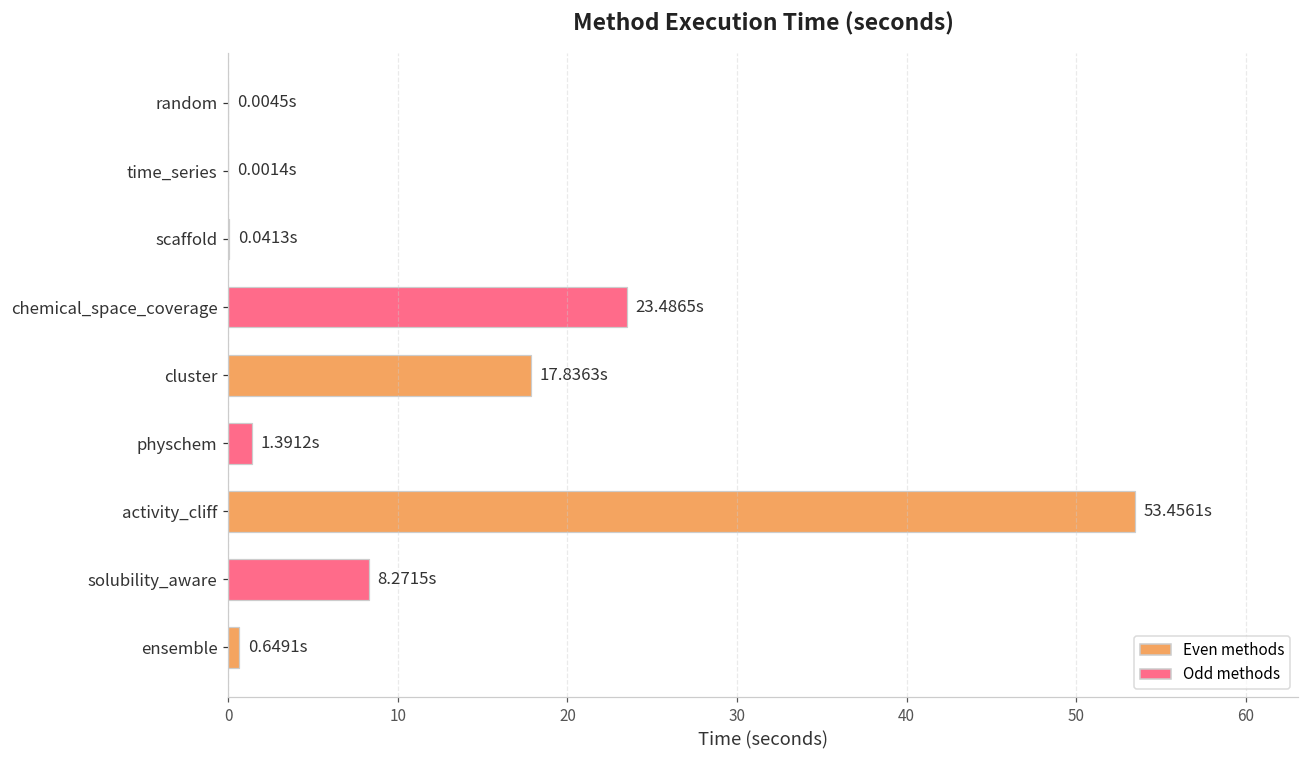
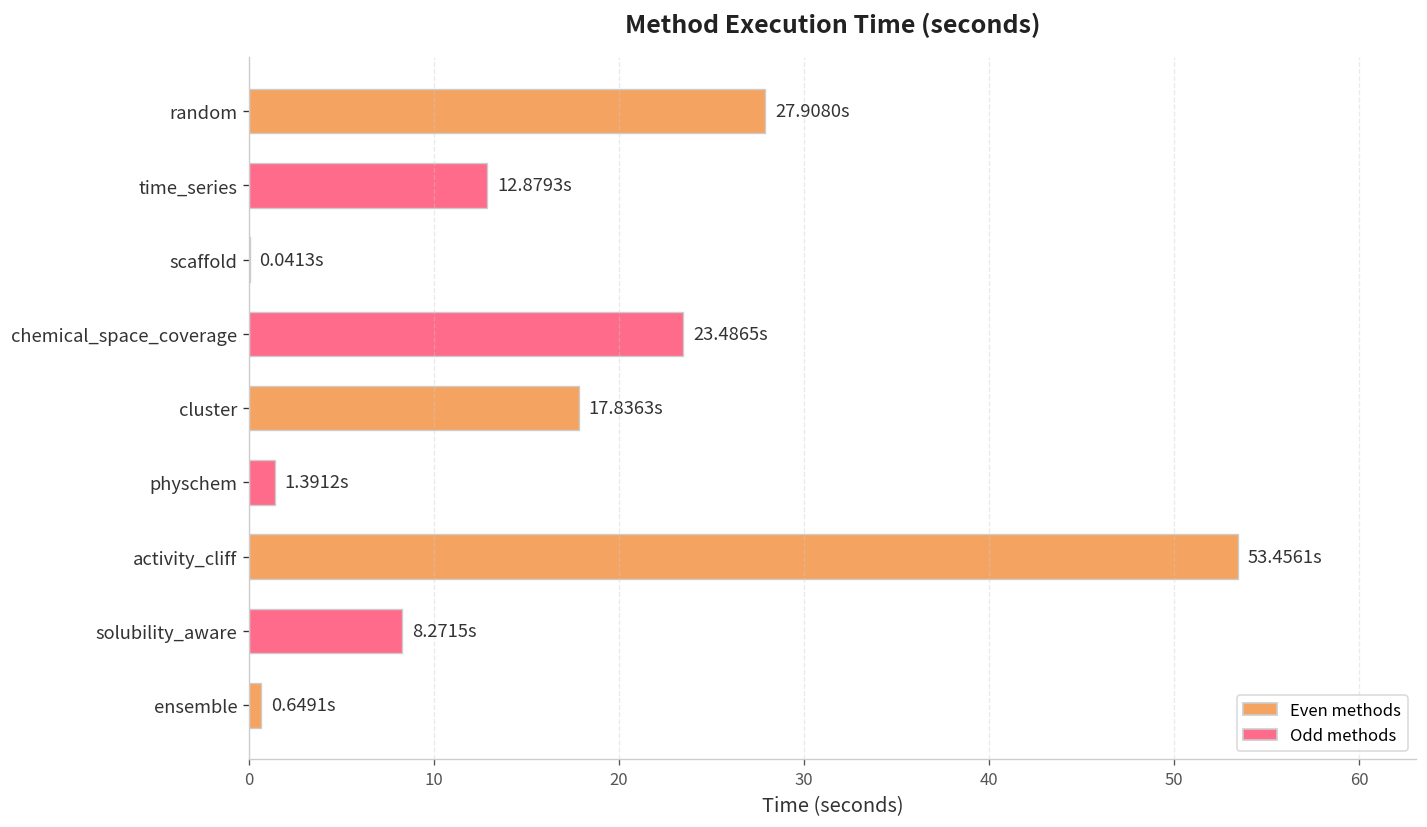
random: 0.0045s -> 27.9080s
time_series: 0.0014s -> 12.8793s
